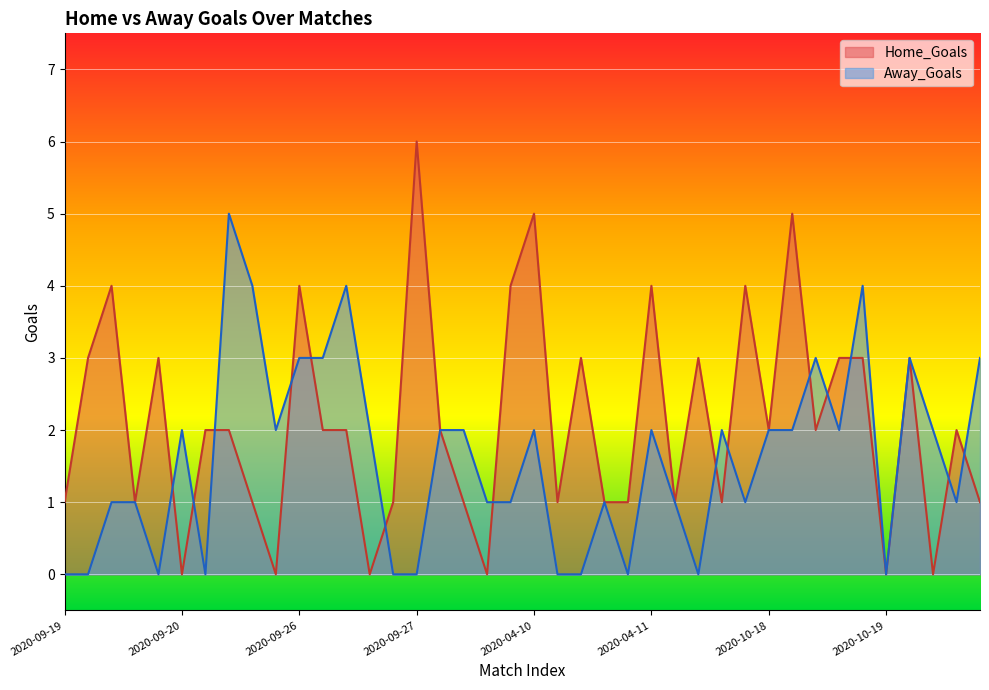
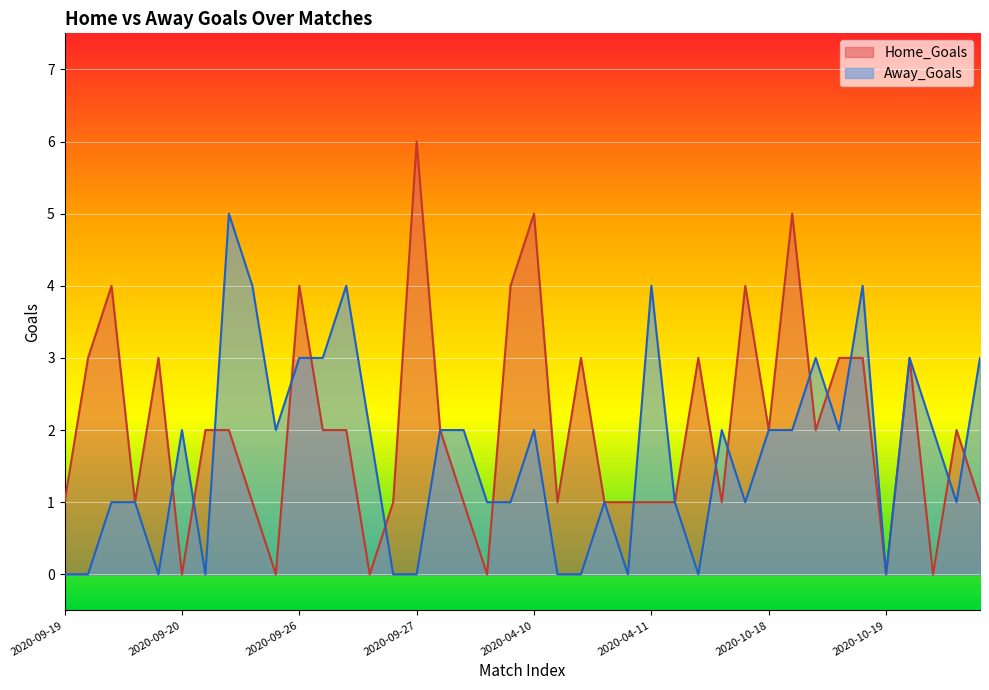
Home_Goals, 2020-04-11: 4 -> 1
Away_Goals, 2020-04-11: 2 -> 4
